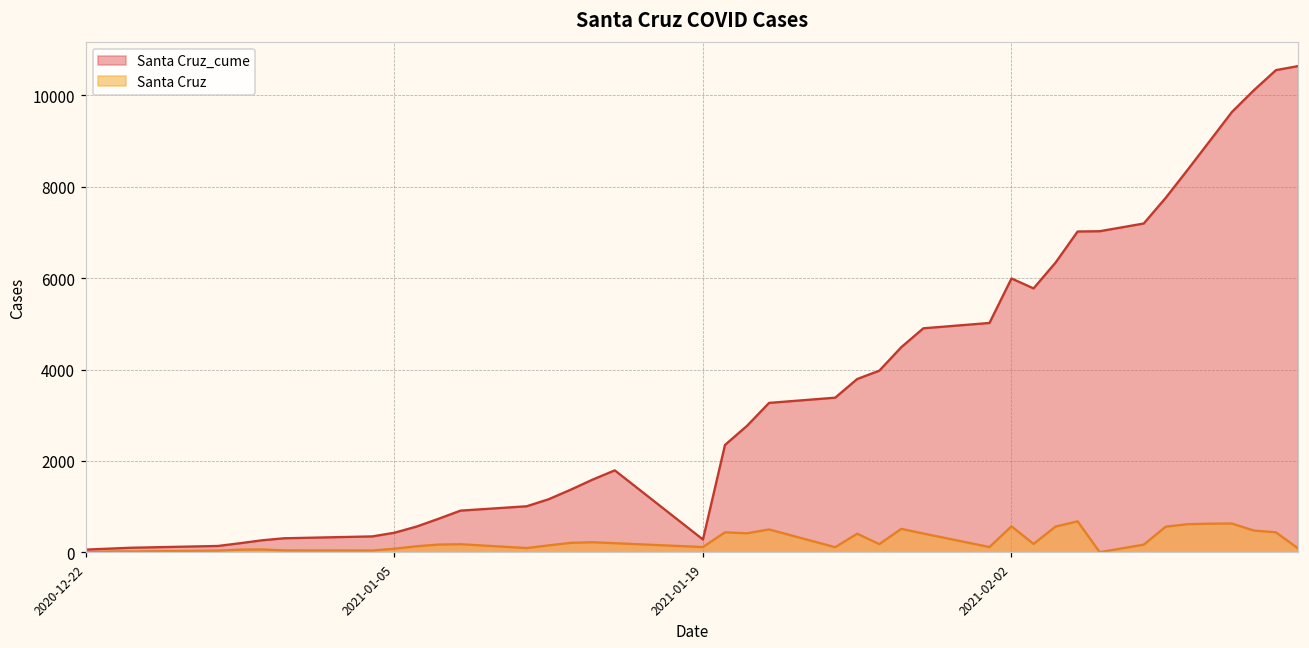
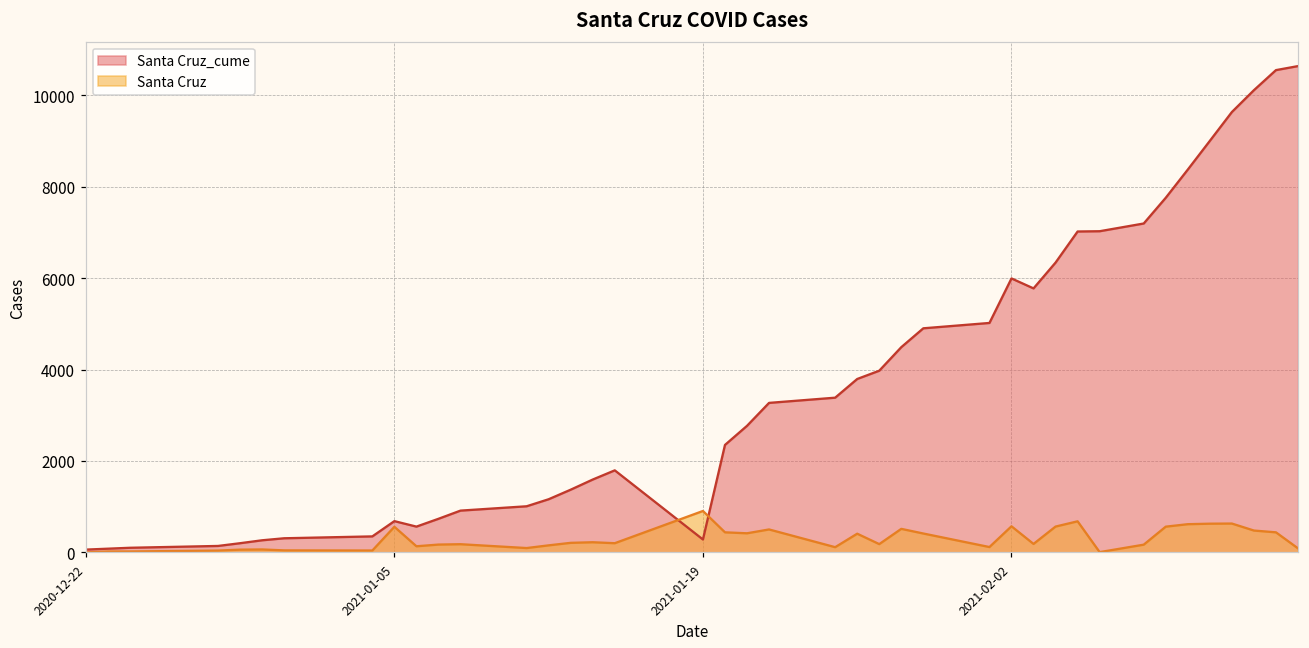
Santa Cruz_cume, 2021-01-05: 400 -> 700
Santa Cruz, 2021-01-05: 100 -> 600
Santa Cruz, 2021-01-19: 100 -> 900
